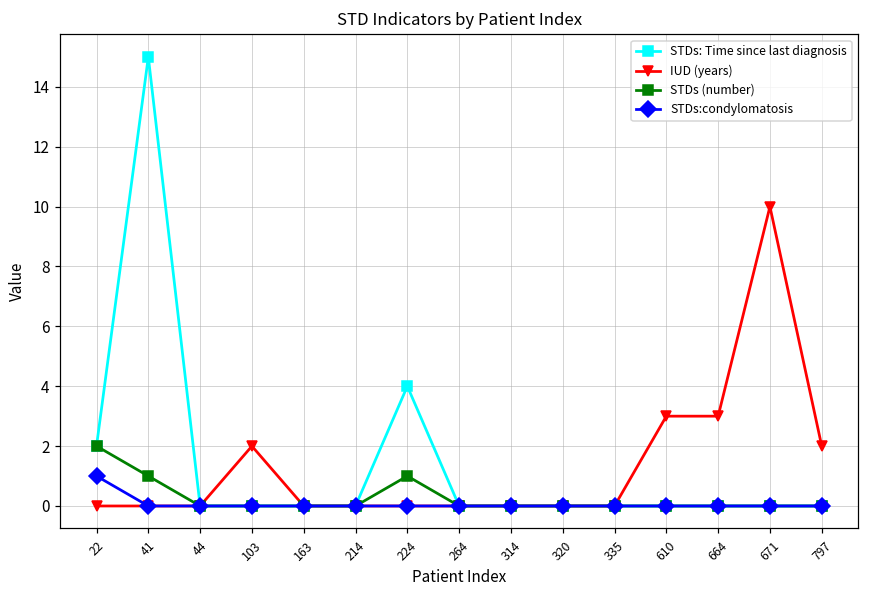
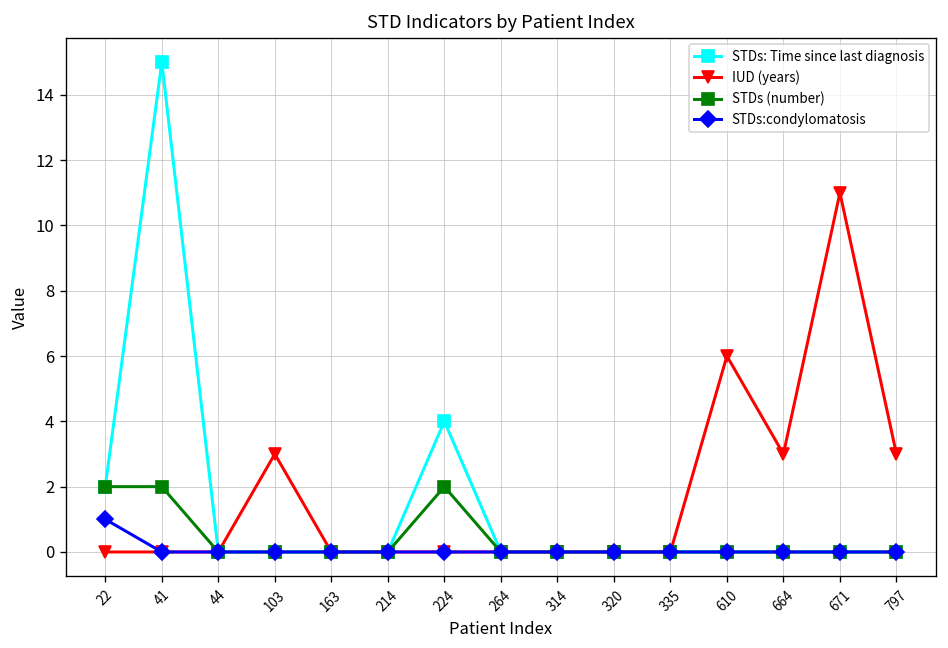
STDs (number), 41: 1 -> 2
IUD (years), 103: 2 -> 3
STDs (number), 224: 1 -> 2
IUD (years), 610: 3 -> 6
IUD (years), 671: 10 -> 11
IUD (years), 797: 2 -> 3
